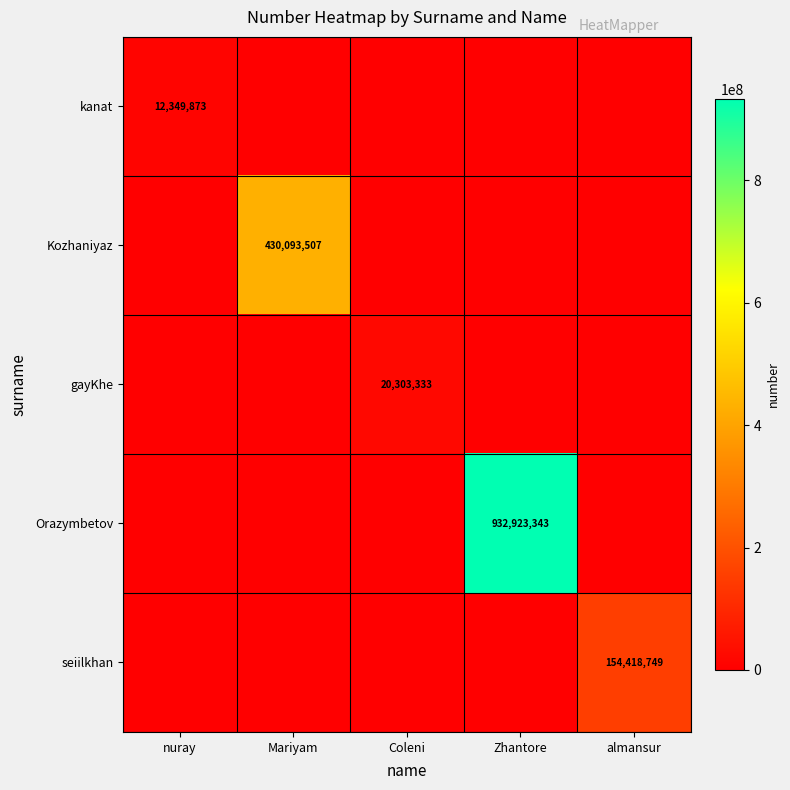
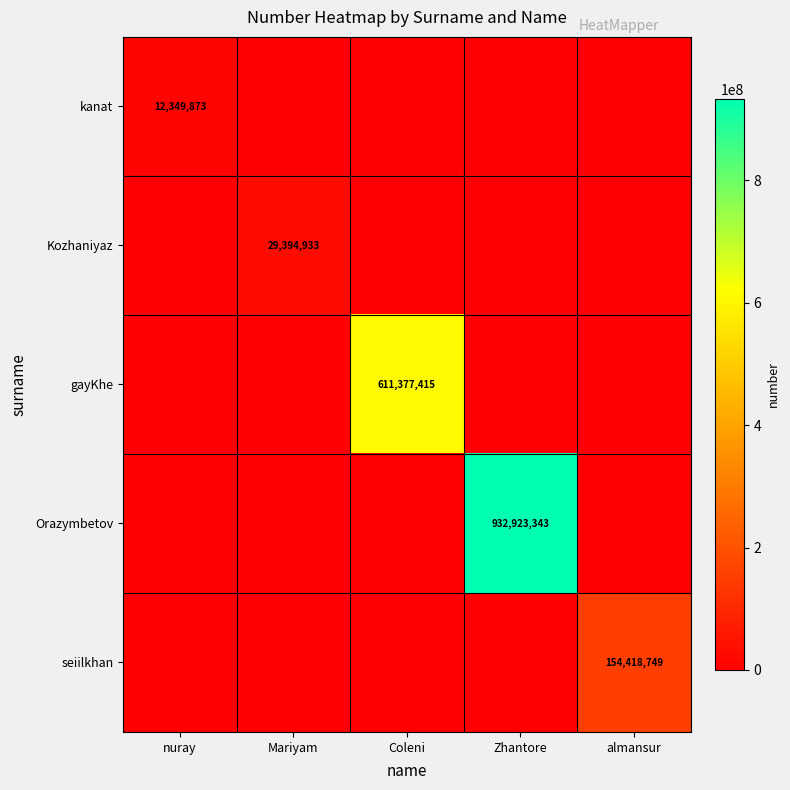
Kozhaniyaz, Mariyam: 430,093,507 -> 29,394,933
gayKhe, Coleni: 20,303,333 -> 611,377,415
